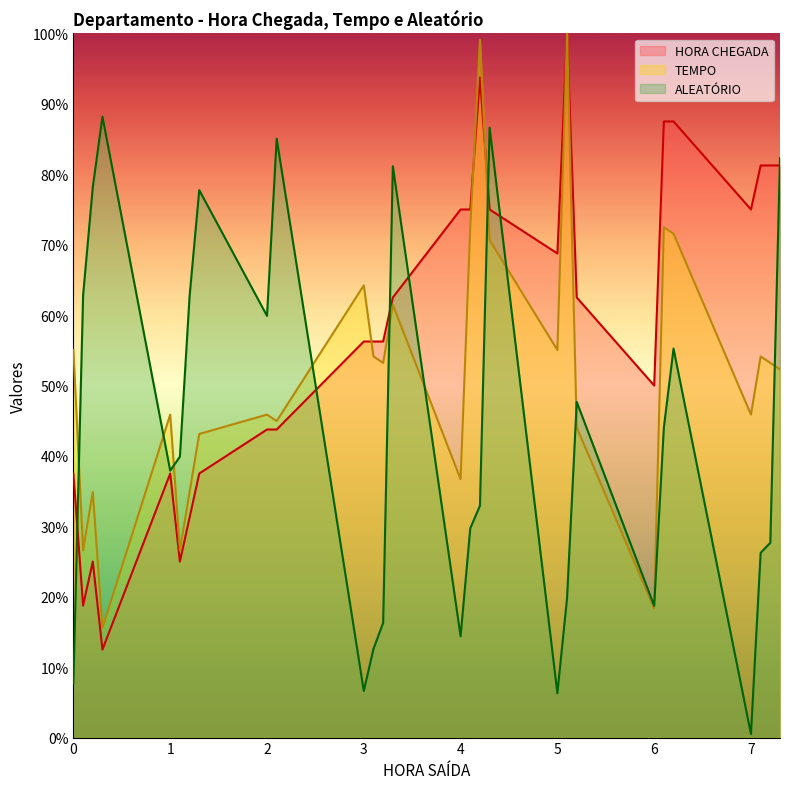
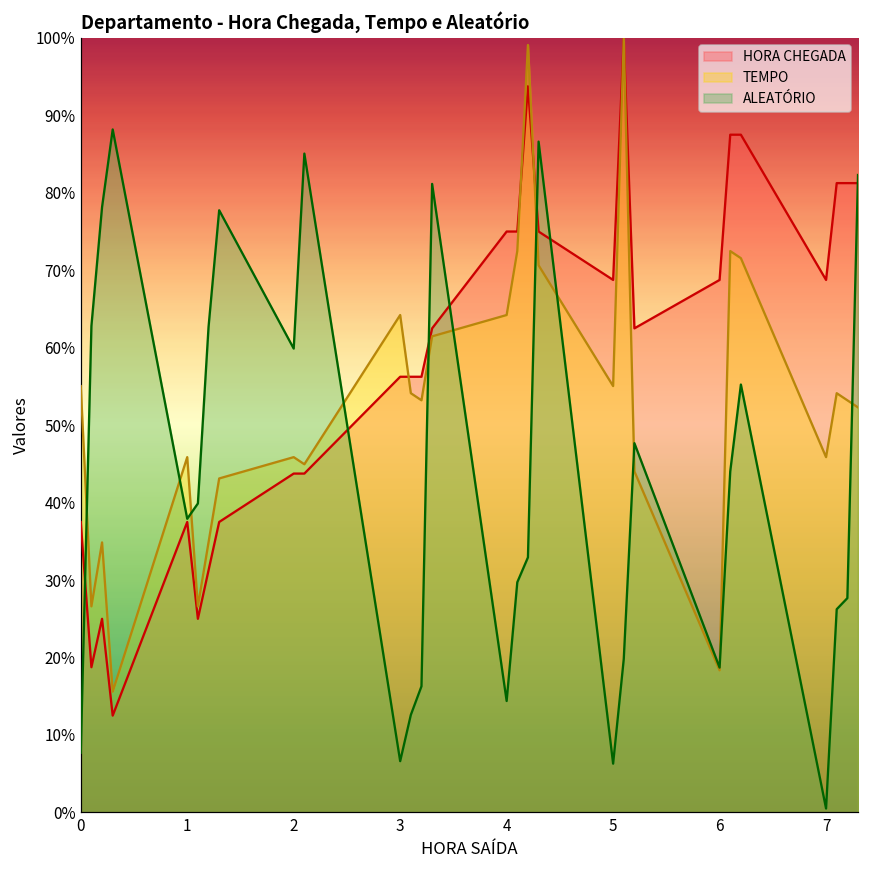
TEMPO, 4: 37% -> 64%
HORA CHEGADA, 6: 50% -> 69%
HORA CHEGADA, 7: 75% -> 69%
